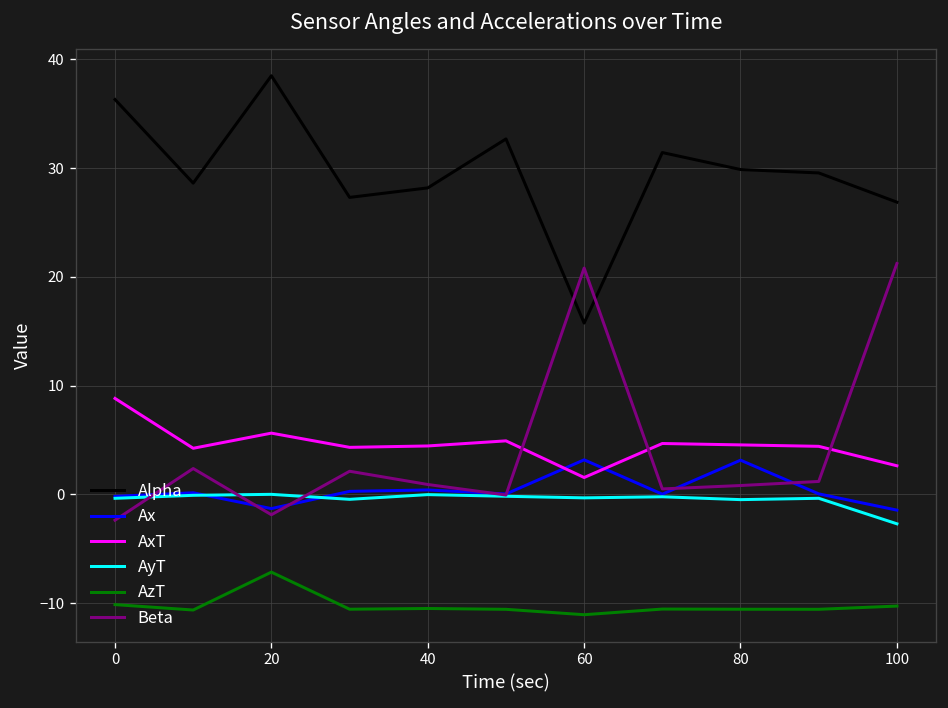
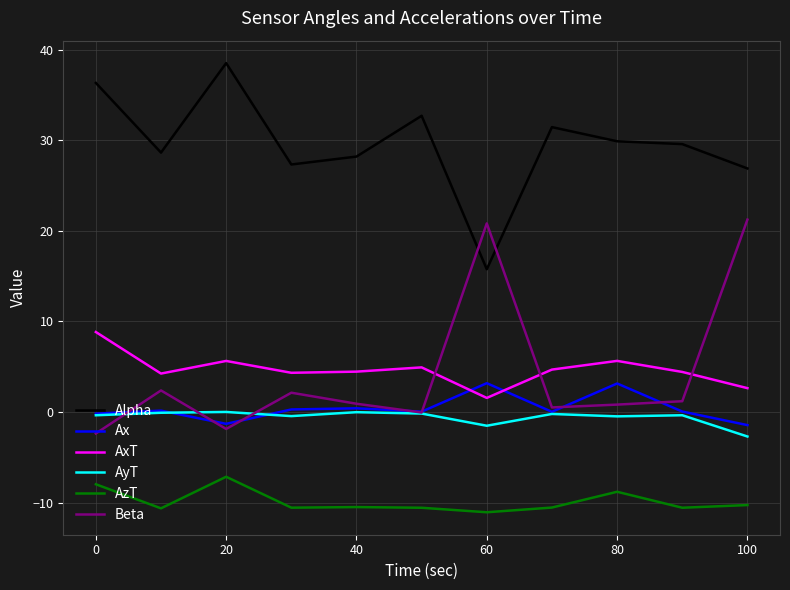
AzT, 0: -10 -> -8
AyT, 60: 0 -> -2
AxT, 80: 5 -> 6
AzT, 80: -11 -> -9
